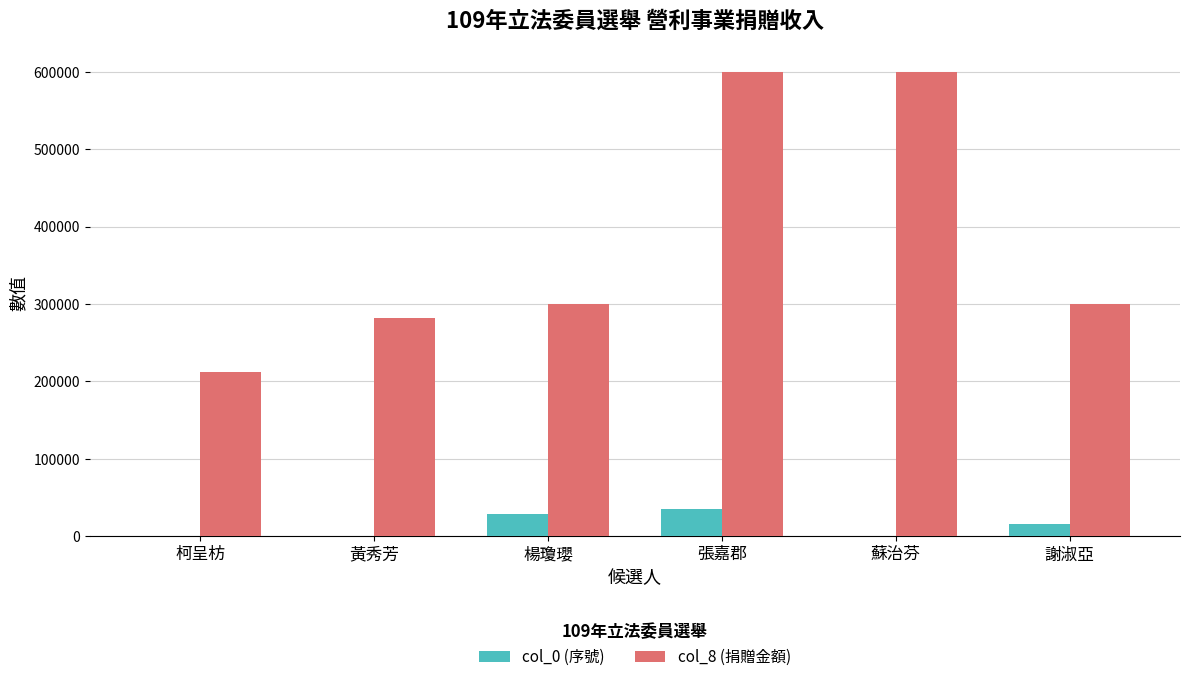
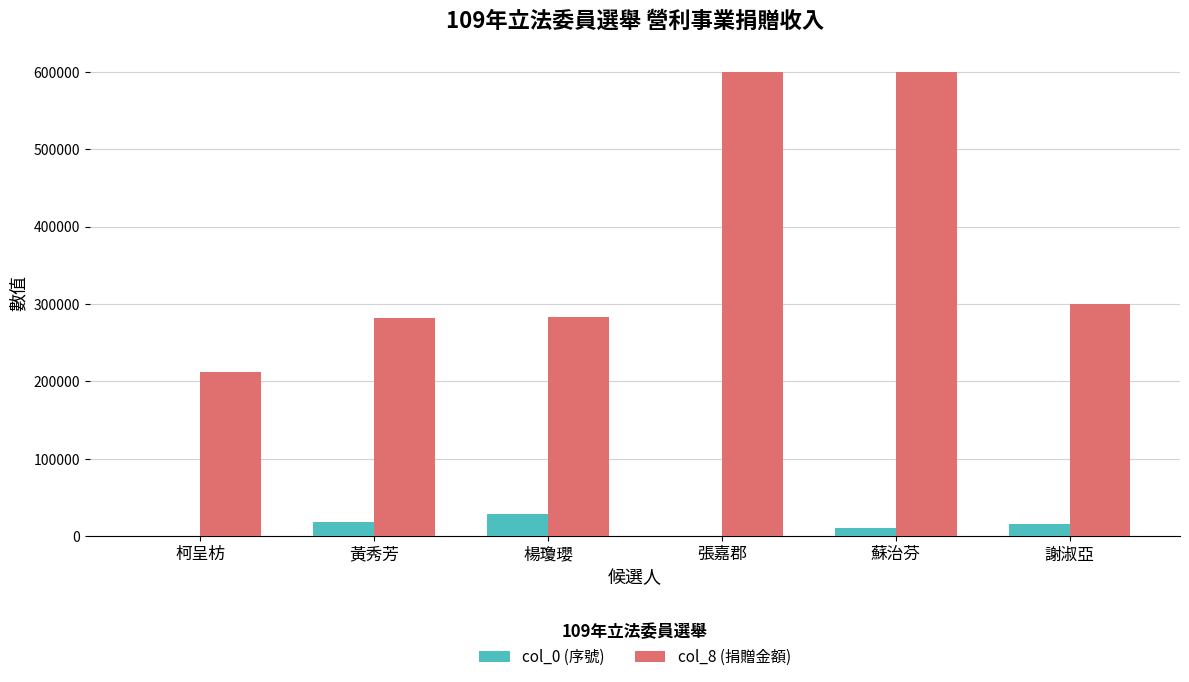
col_0 (序號), 黃秀芳: 0 -> 20000
col_8 (捐贈金額), 楊瓊瓔: 300000 -> 280000
col_0 (序號), 張嘉郡: 30000 -> 0
col_0 (序號), 蘇治芬: 0 -> 10000
